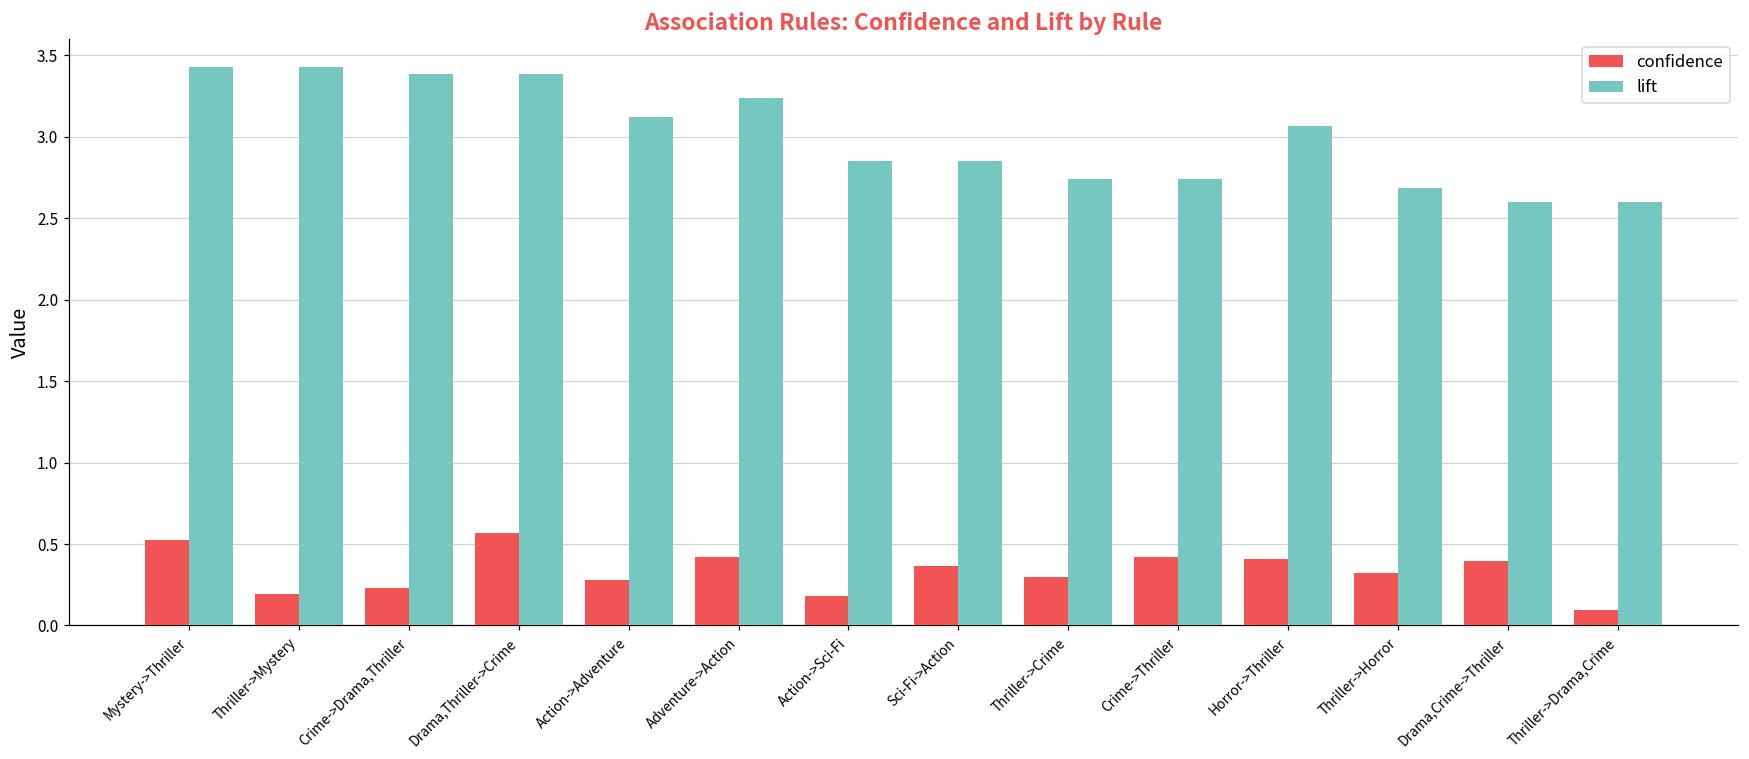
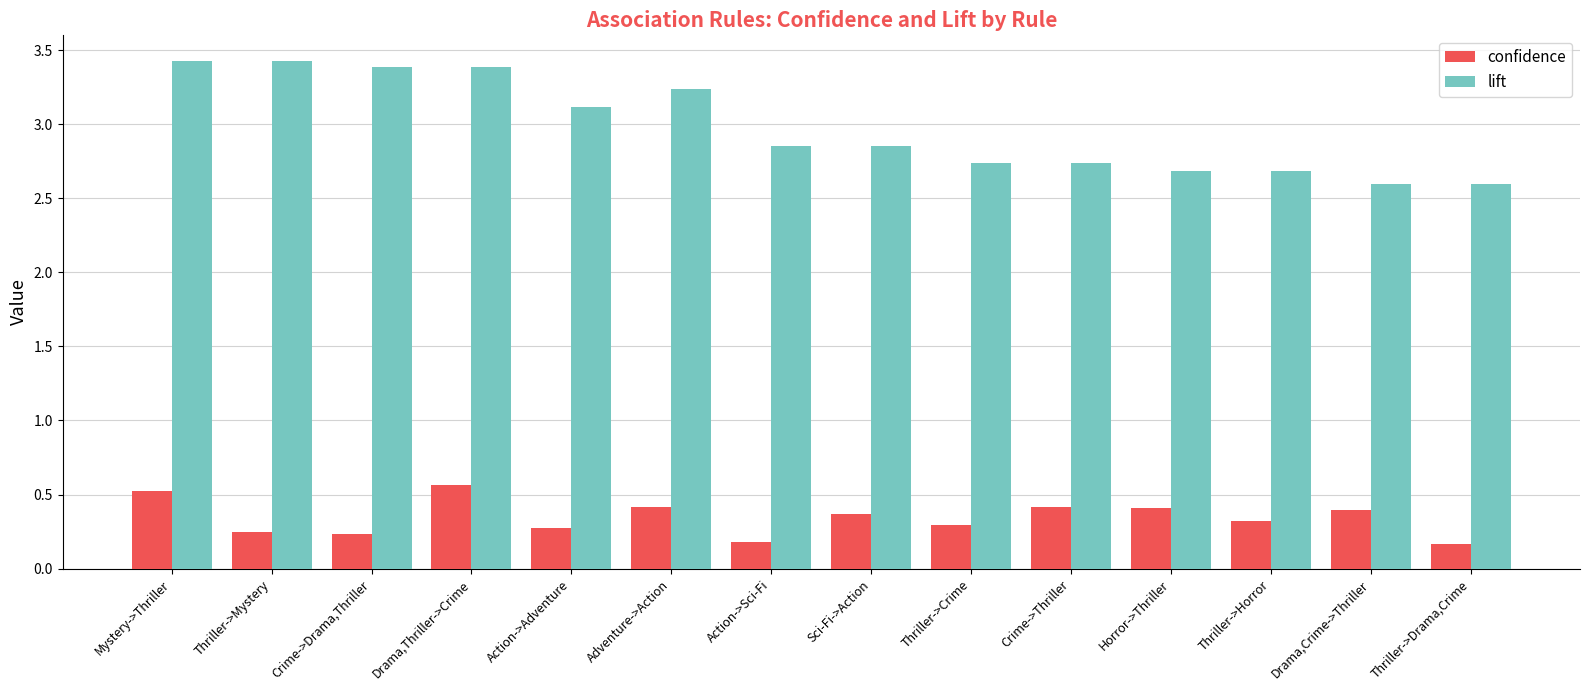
confidence, Thriller->Mystery: 0.19 -> 0.25
lift, Horror->Thriller: 3.06 -> 2.68
confidence, Thriller->Drama,Crime: 0.10 -> 0.16
